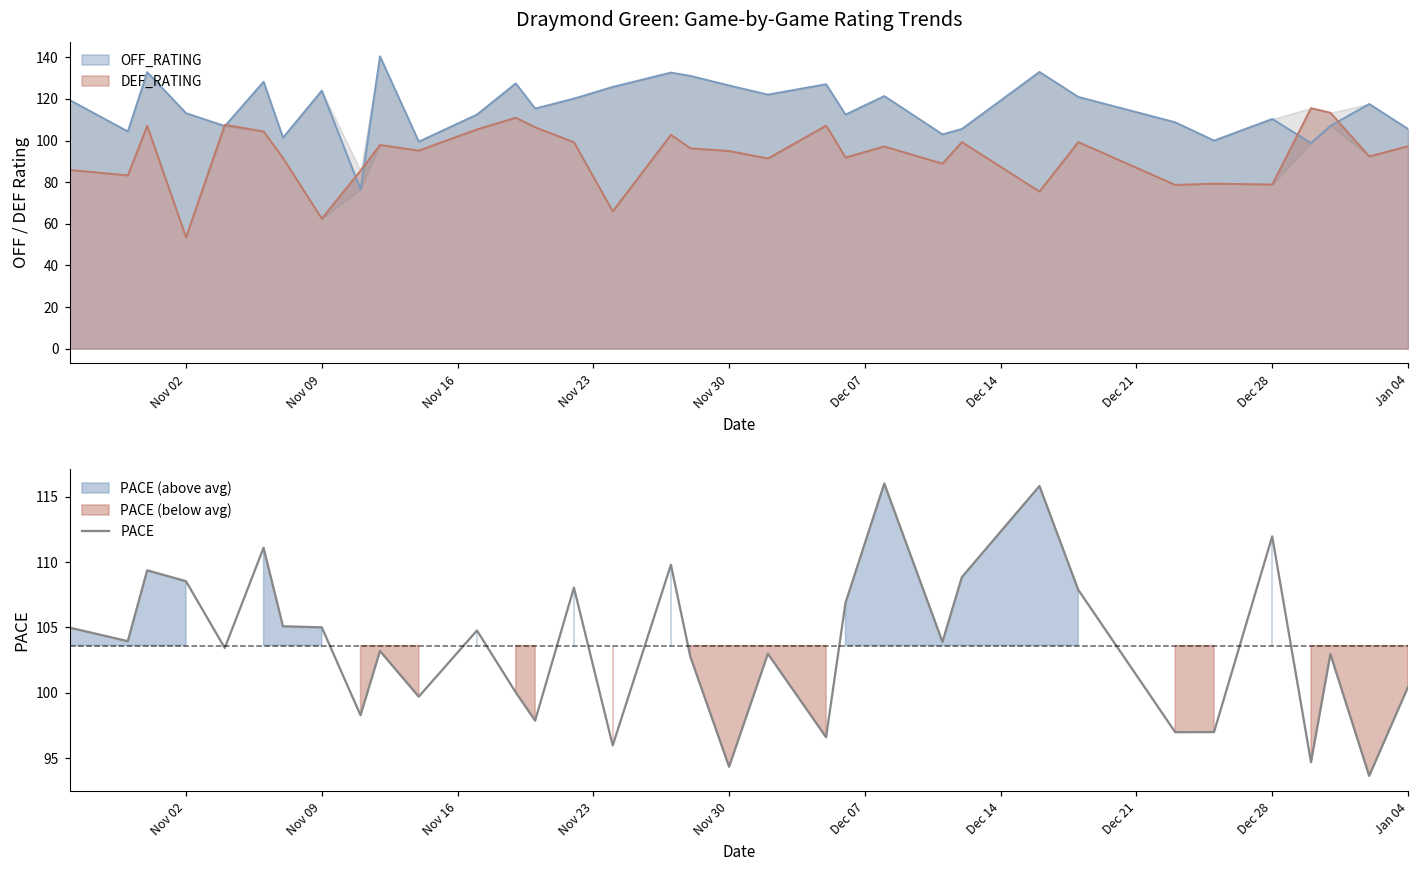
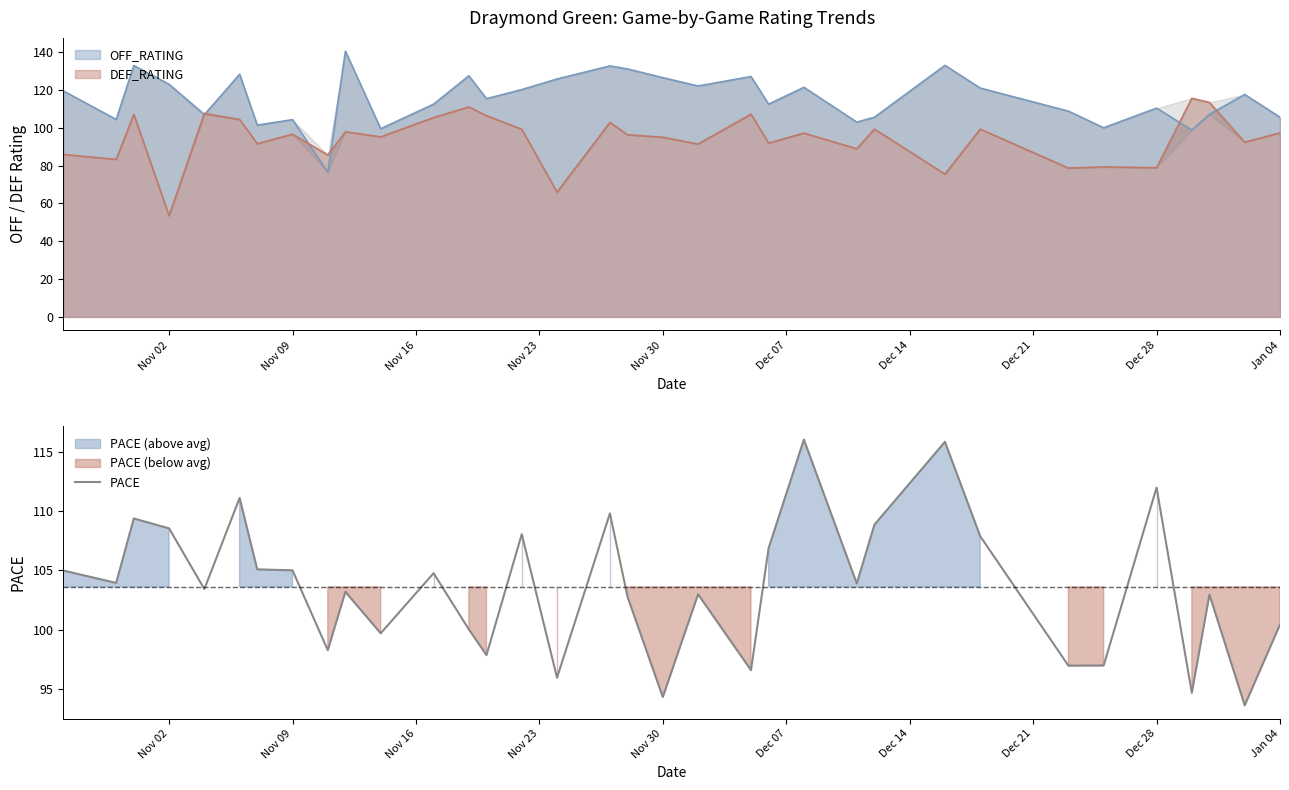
Draymond Green: Game-by-Game Rating Trends, OFF_RATING, Nov 02: 113 -> 123
Draymond Green: Game-by-Game Rating Trends, OFF_RATING, Nov 09: 124 -> 104
Draymond Green: Game-by-Game Rating Trends, DEF_RATING, Nov 09: 63 -> 97
